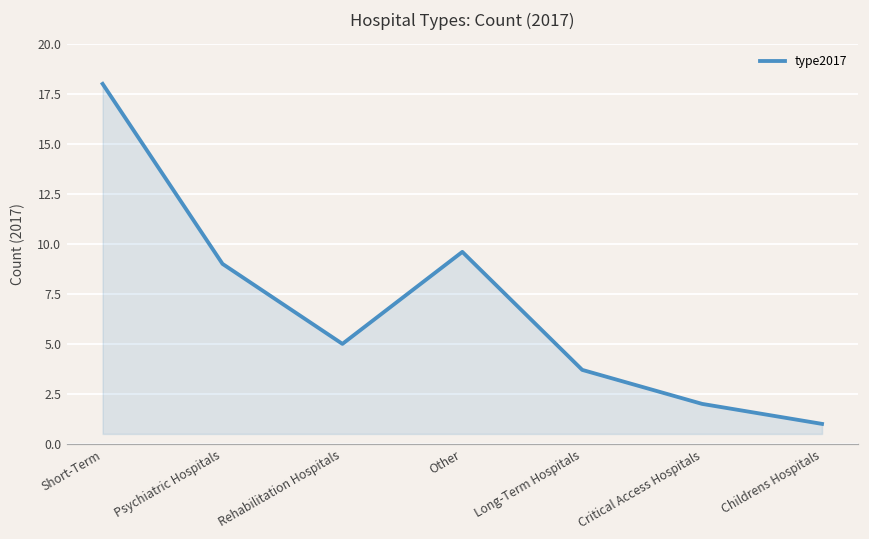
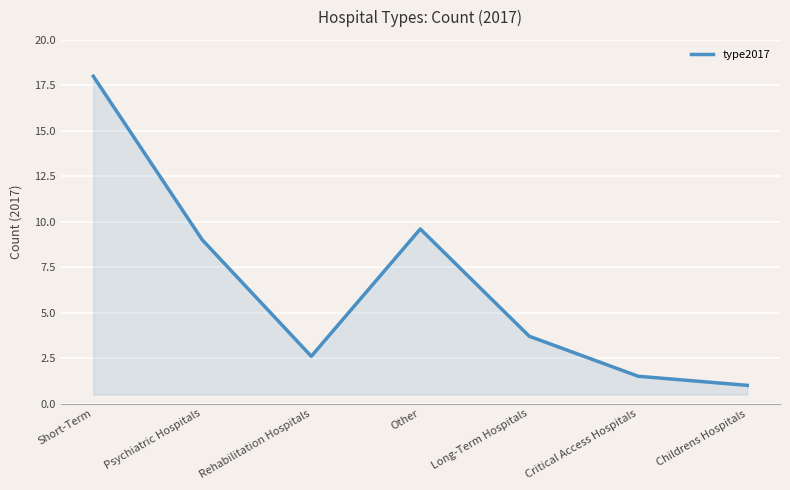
Rehabilitation Hospitals: 5.0 -> 2.6
Critical Access Hospitals: 2.0 -> 1.5
